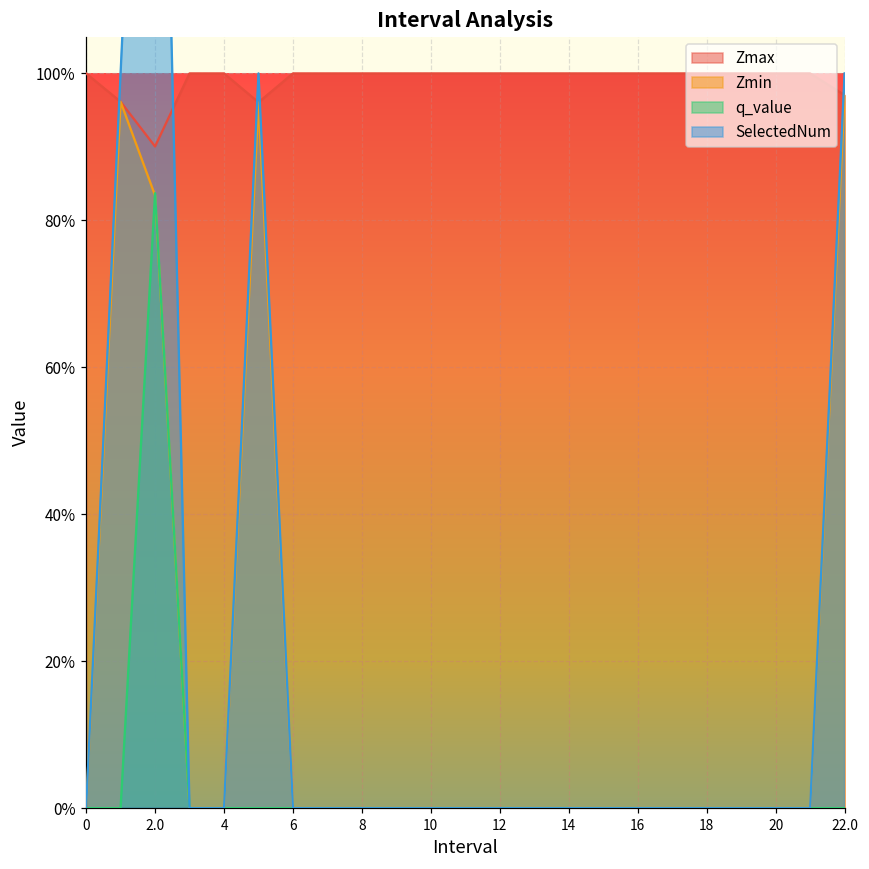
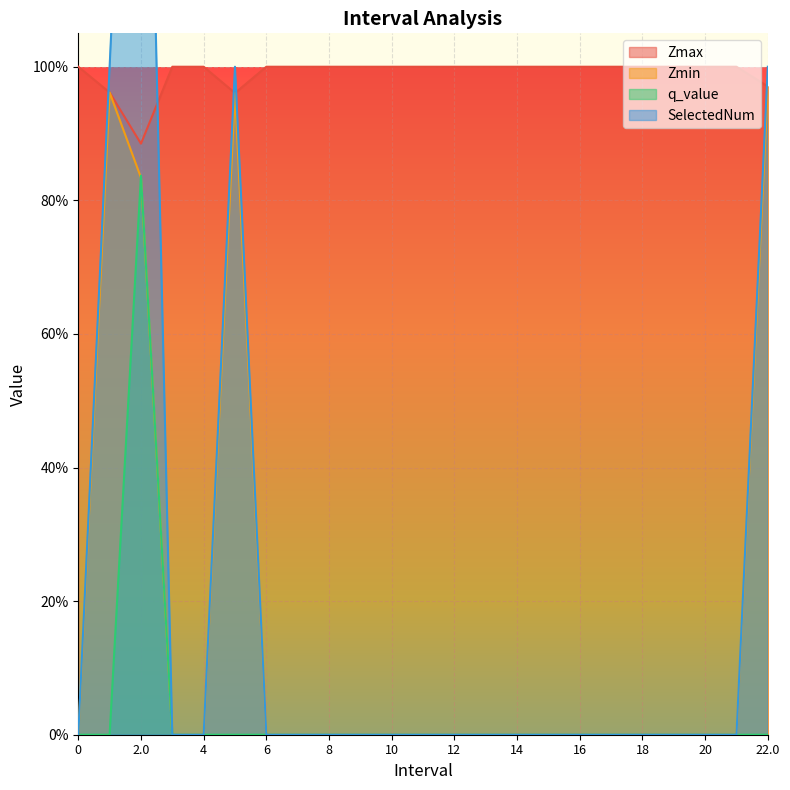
Zmax, 2.0: 90% -> 88%
